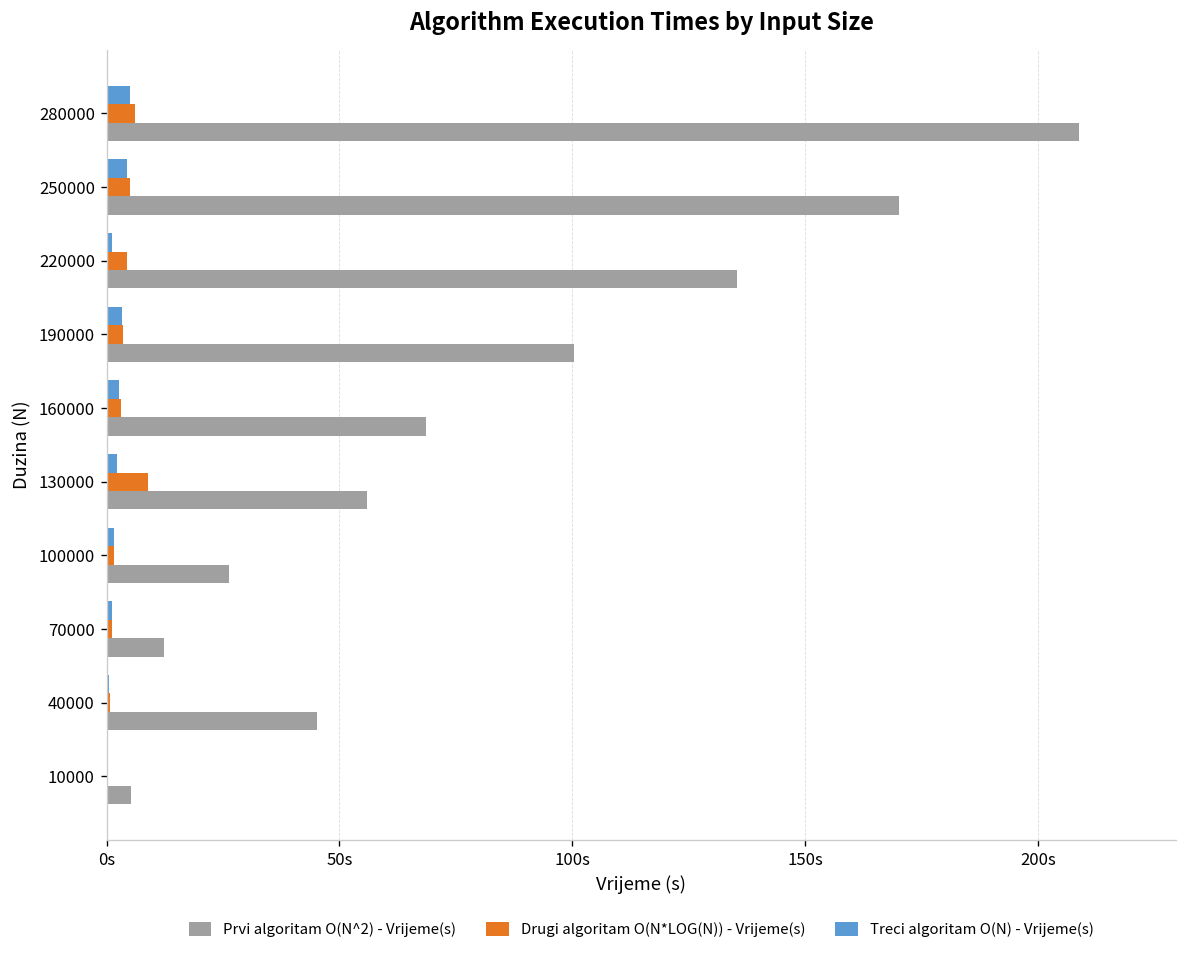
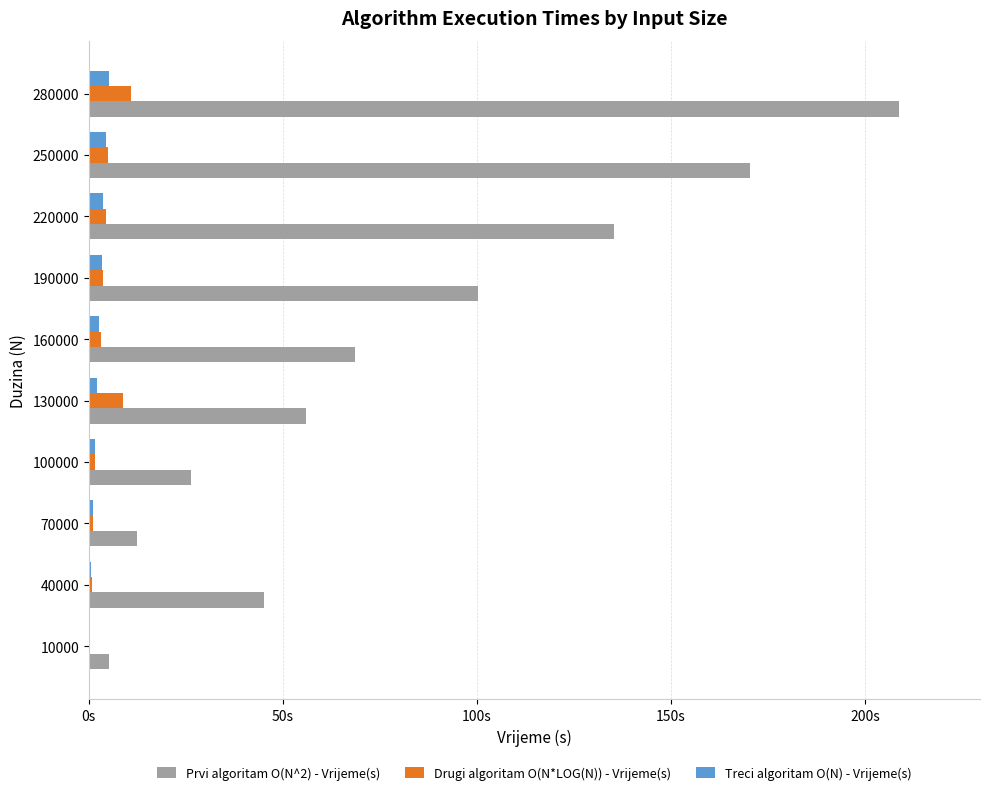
Drugi algoritam O(N*LOG(N)) - Vrijeme(s), 280000: 6s -> 11s
Treci algoritam O(N) - Vrijeme(s), 220000: 1s -> 4s
